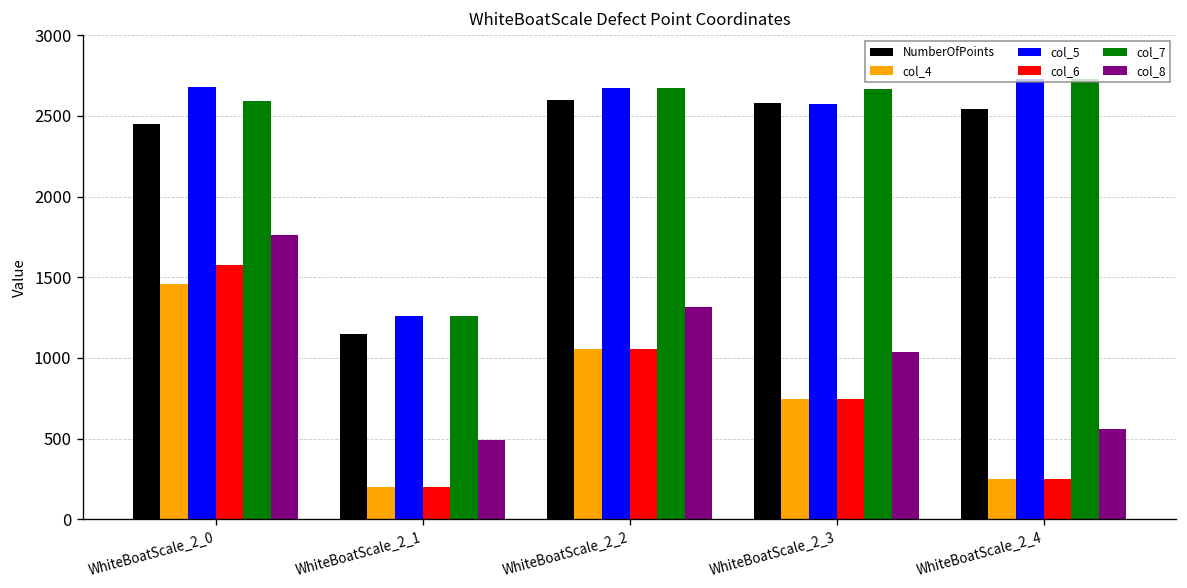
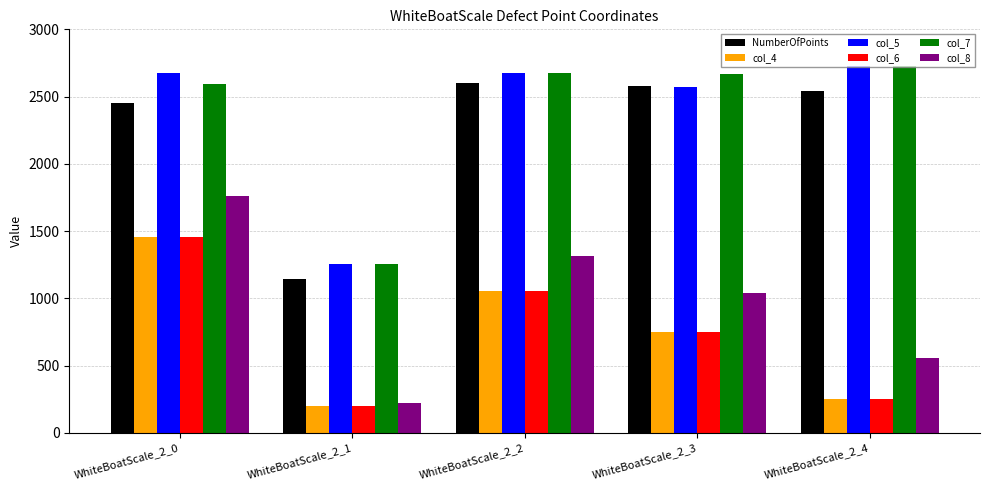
col_6, WhiteBoatScale_2_0: 1570 -> 1460
col_8, WhiteBoatScale_2_1: 490 -> 220
